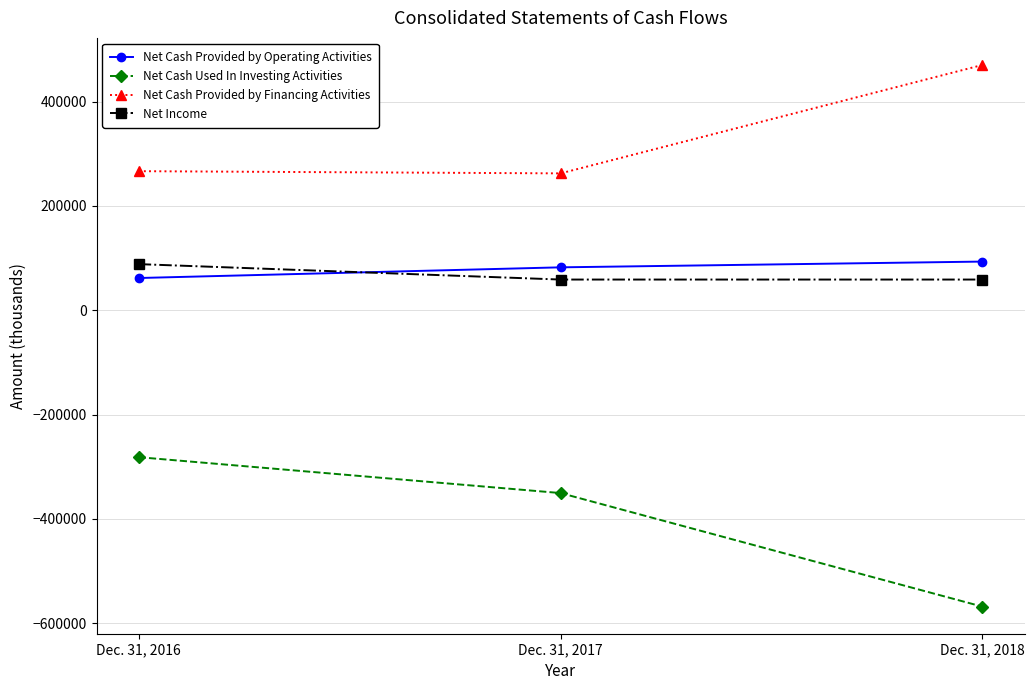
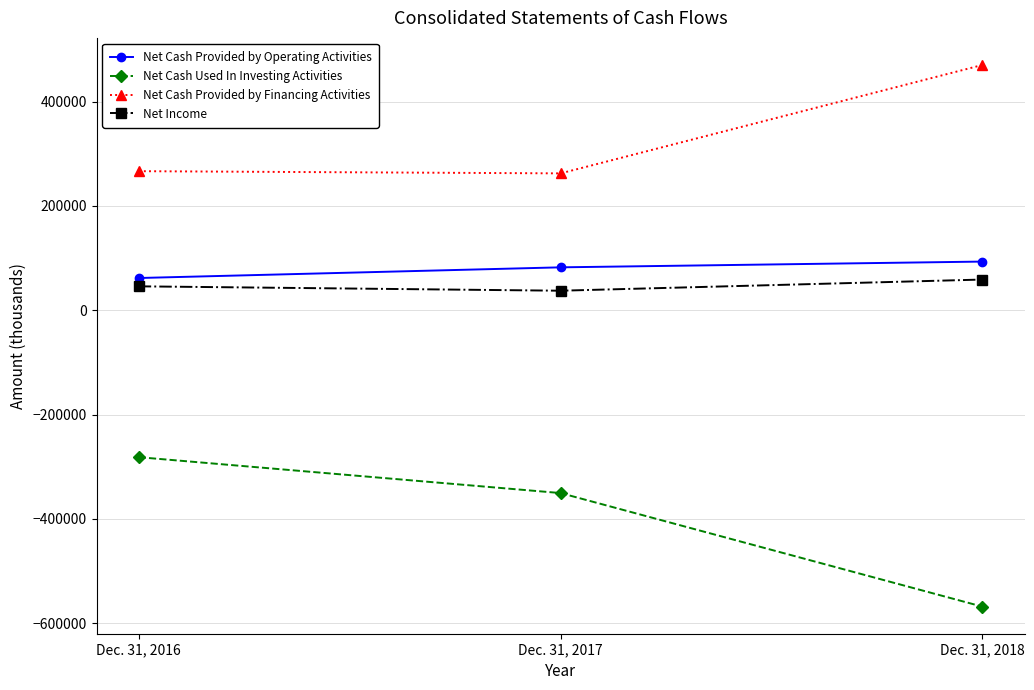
Net Income, Dec. 31, 2016: 90000 -> 50000
Net Income, Dec. 31, 2017: 60000 -> 40000
